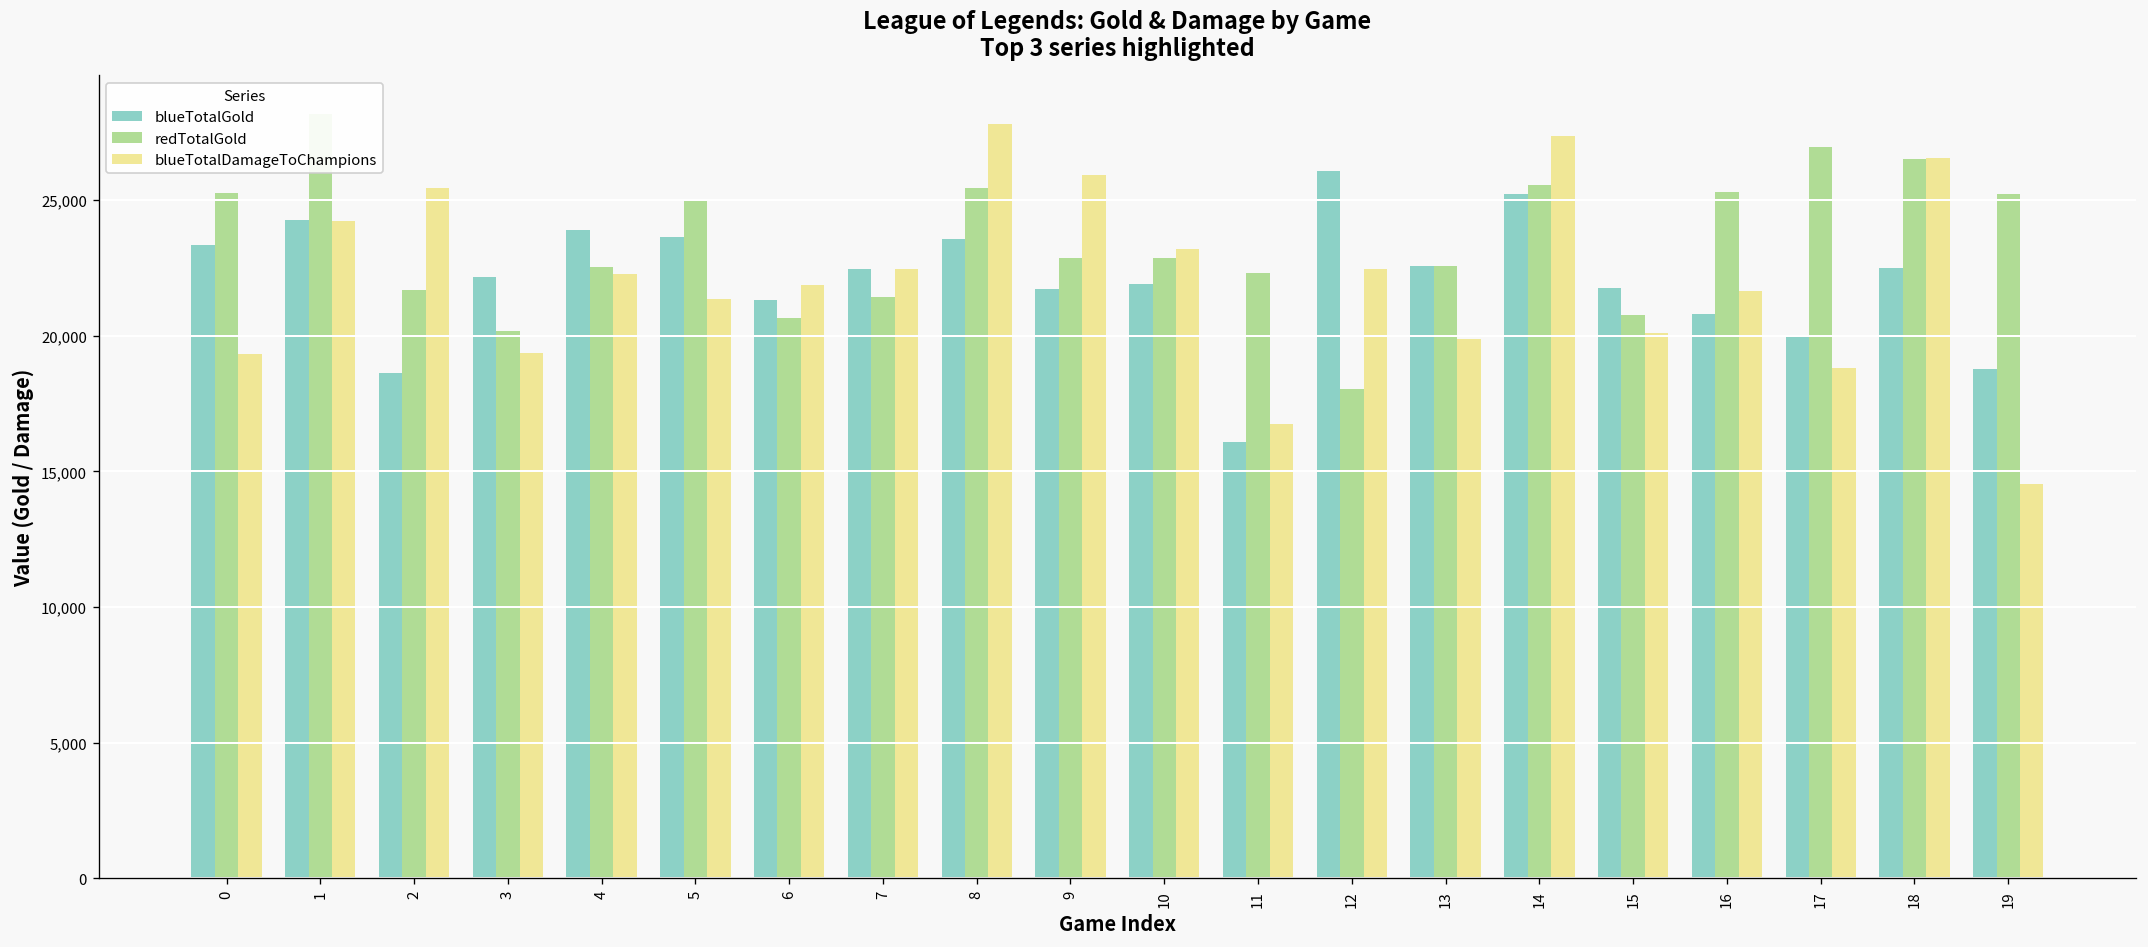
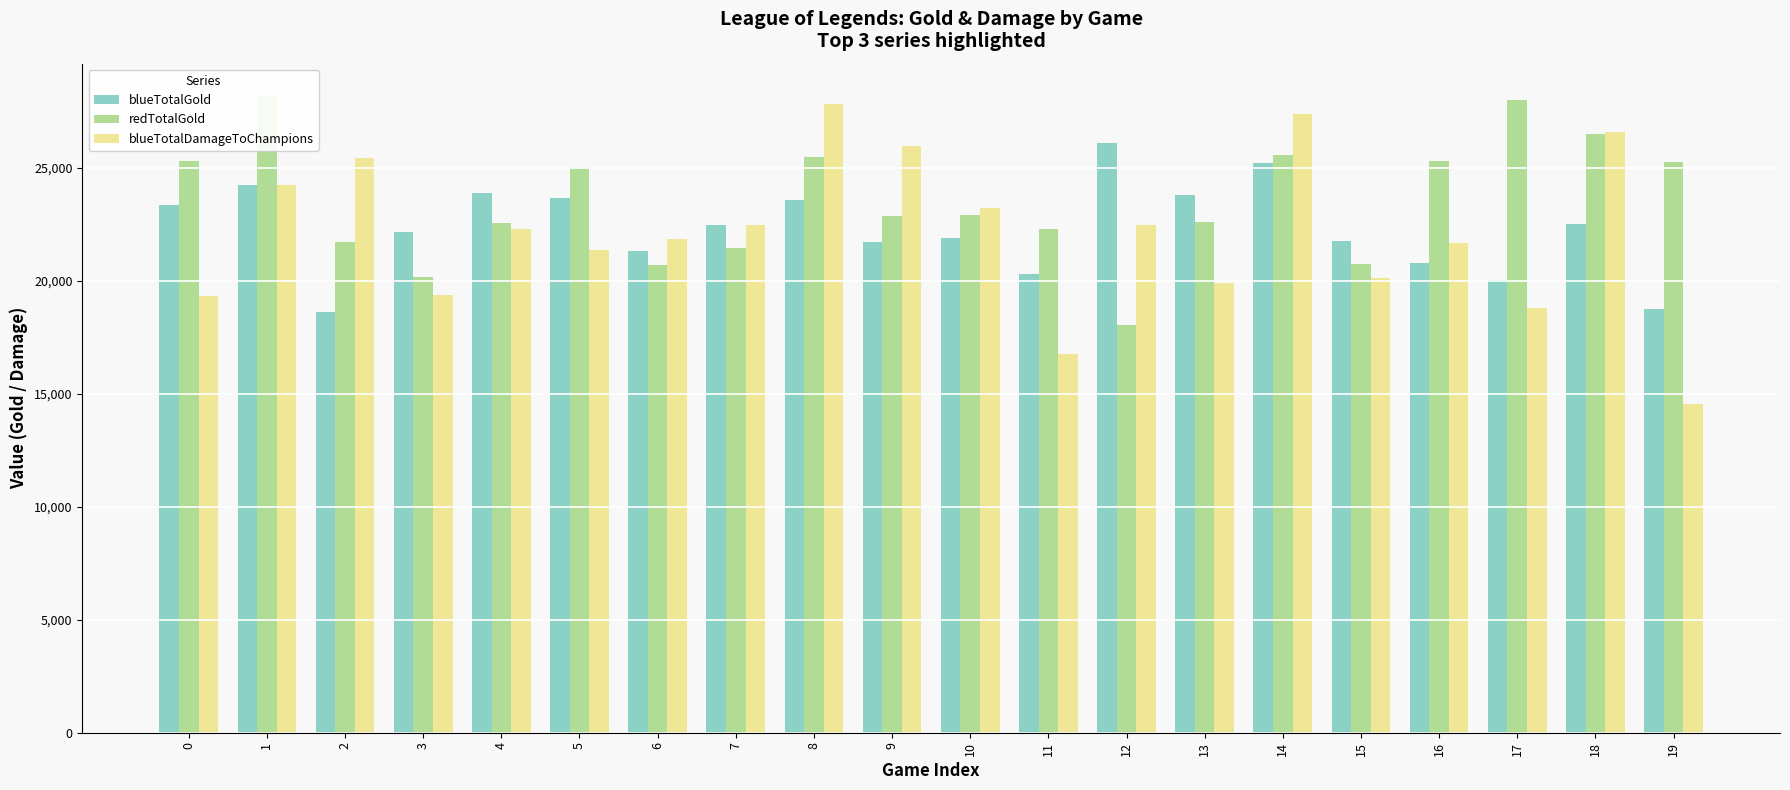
blueTotalGold, 11: 16,100 -> 20,300
blueTotalGold, 13: 22,600 -> 23,800
redTotalGold, 17: 27,000 -> 28,000
